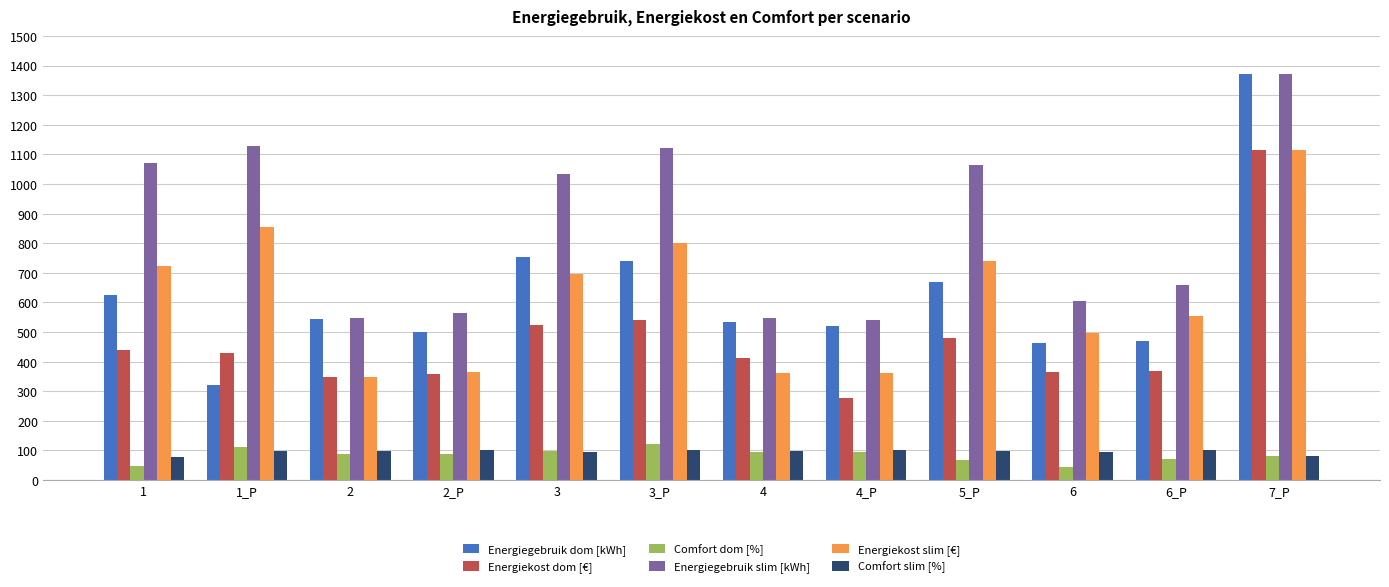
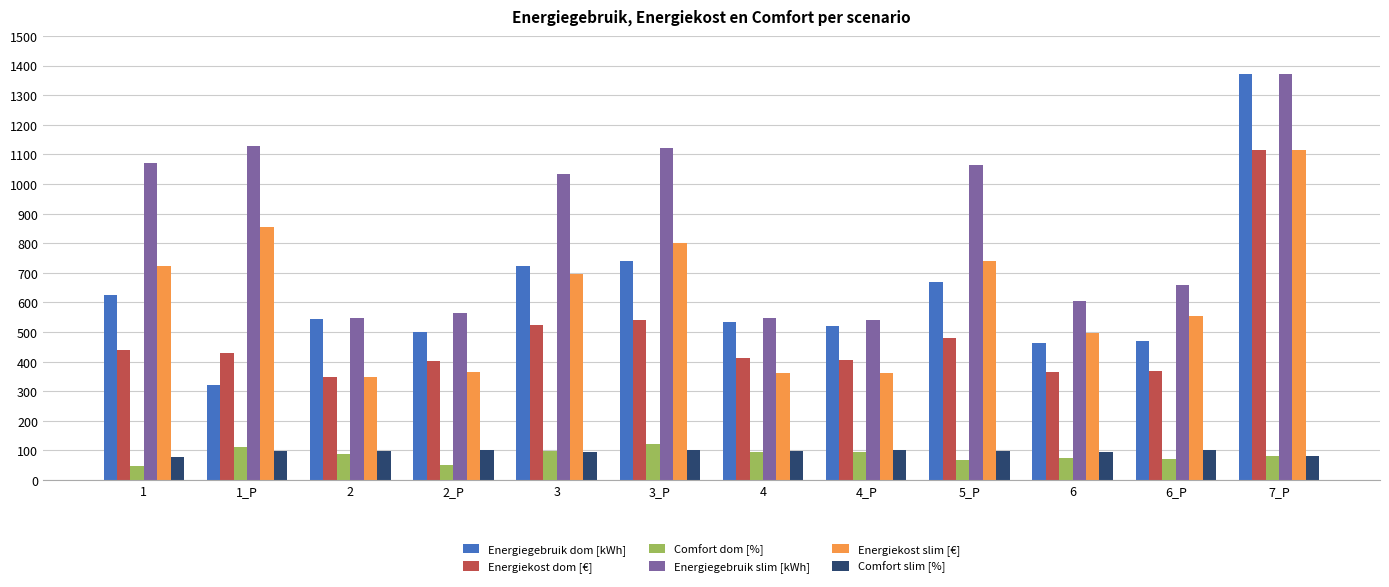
Energiekost dom [€], 2_P: 360 -> 400
Comfort dom [%], 2_P: 90 -> 50
Energiegebruik dom [kWh], 3: 750 -> 720
Energiekost dom [€], 4_P: 280 -> 410
Comfort dom [%], 6: 50 -> 70
